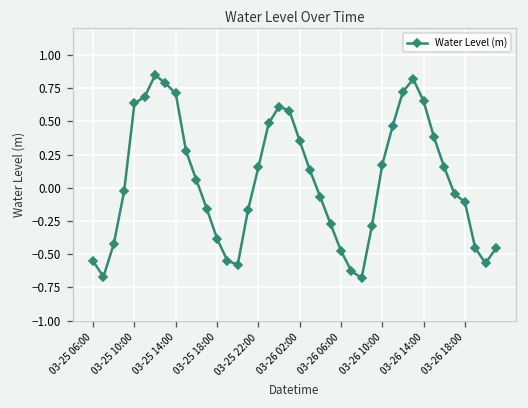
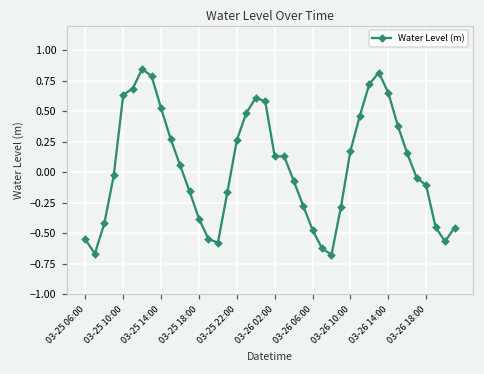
03-25 14:00: 0.71 -> 0.52
03-25 22:00: 0.15 -> 0.26
03-26 02:00: 0.35 -> 0.13
